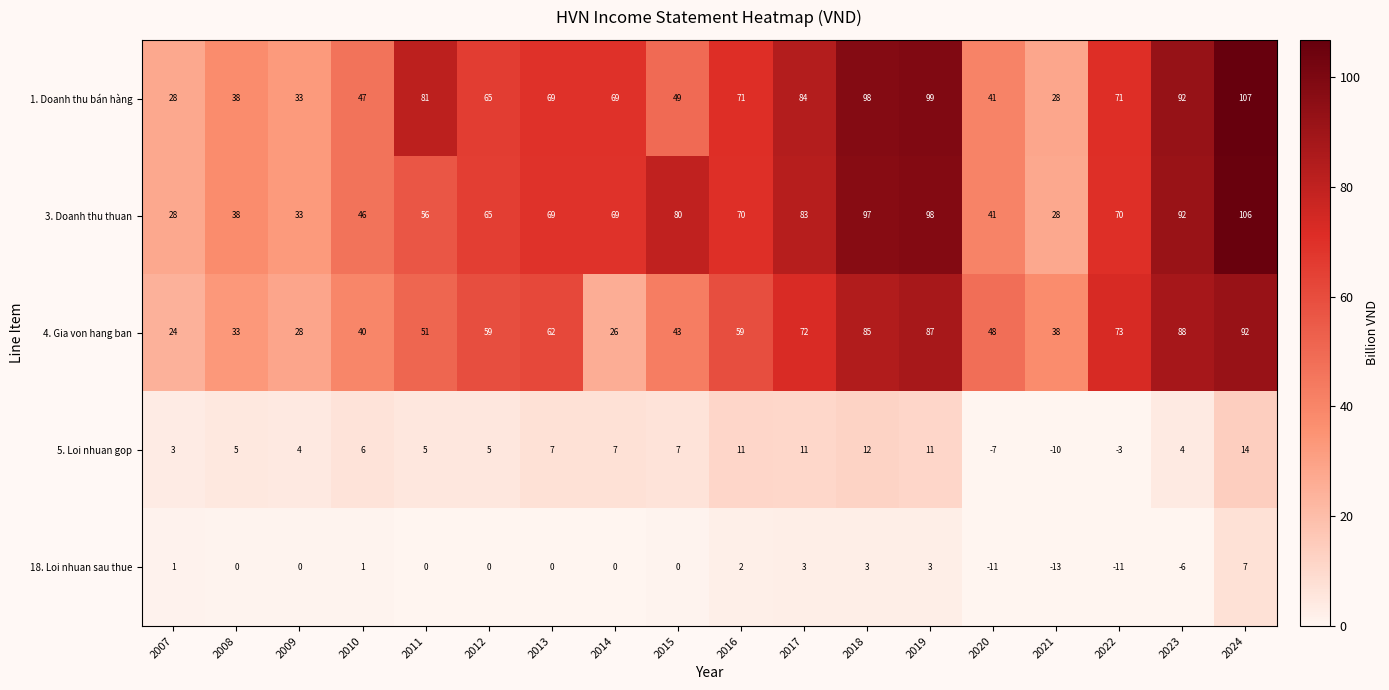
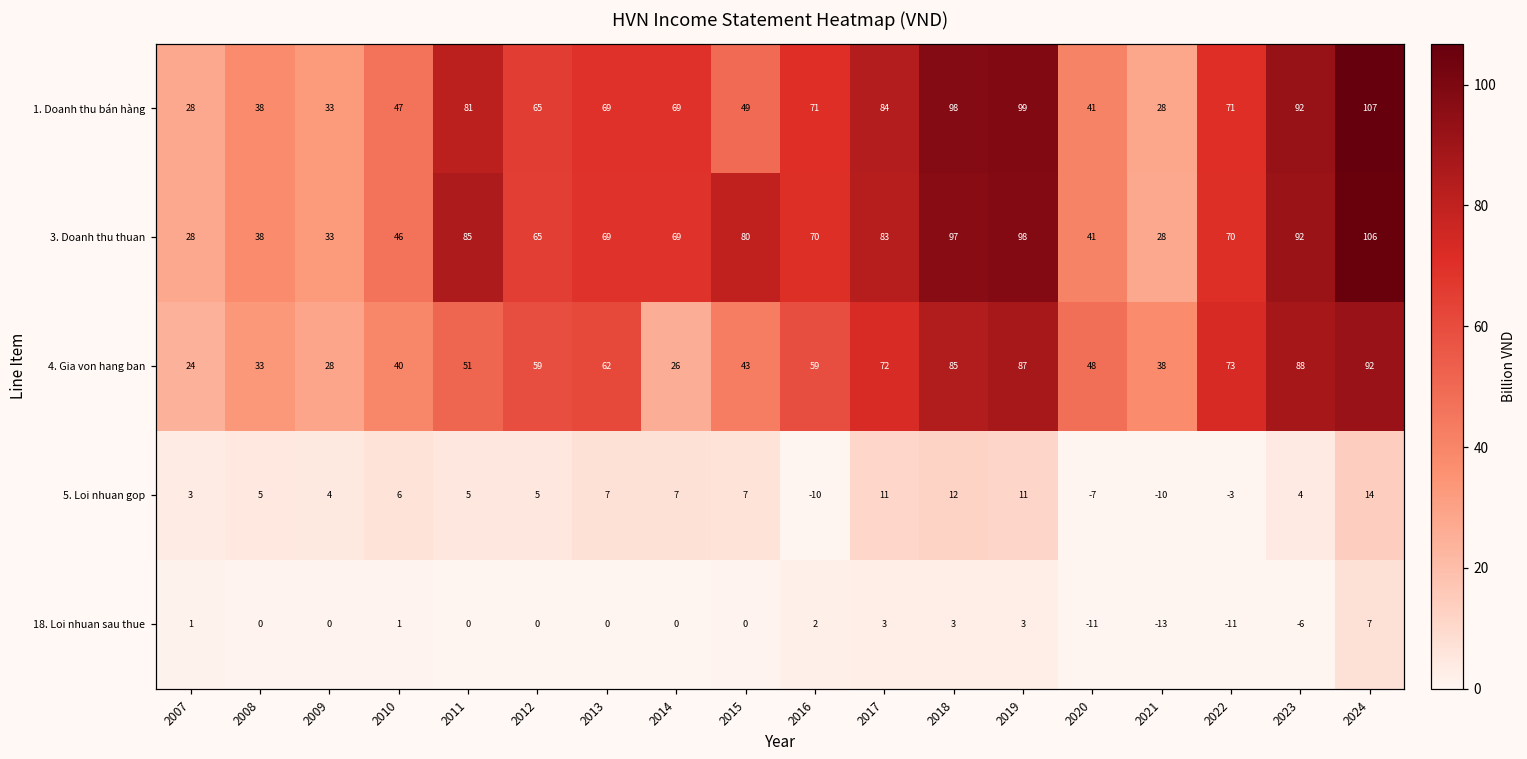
3. Doanh thu thuan, 2011: 56 -> 85
5. Loi nhuan gop, 2016: 11 -> -10
